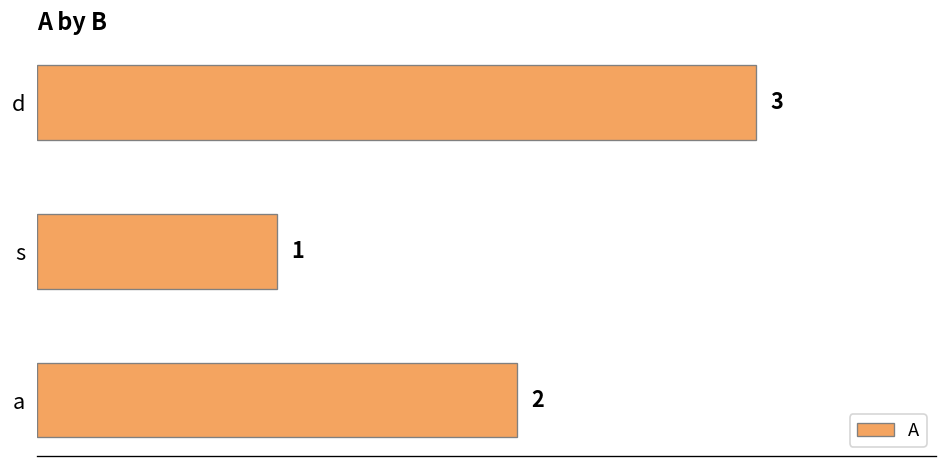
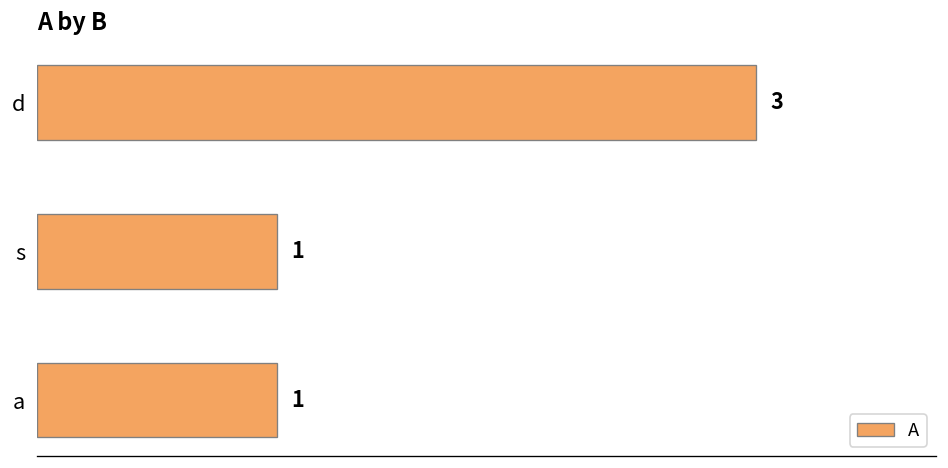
a: 2 -> 1
